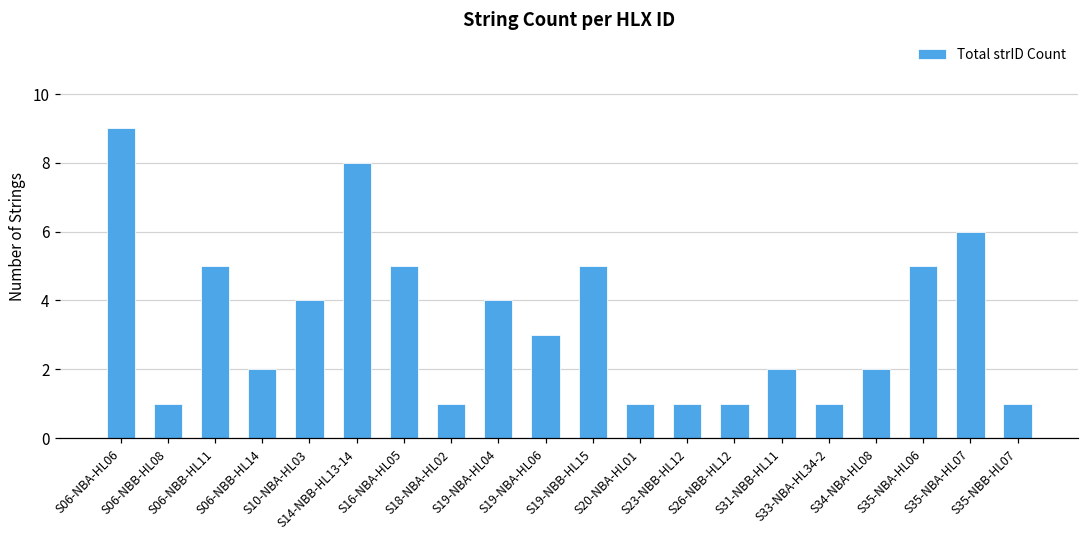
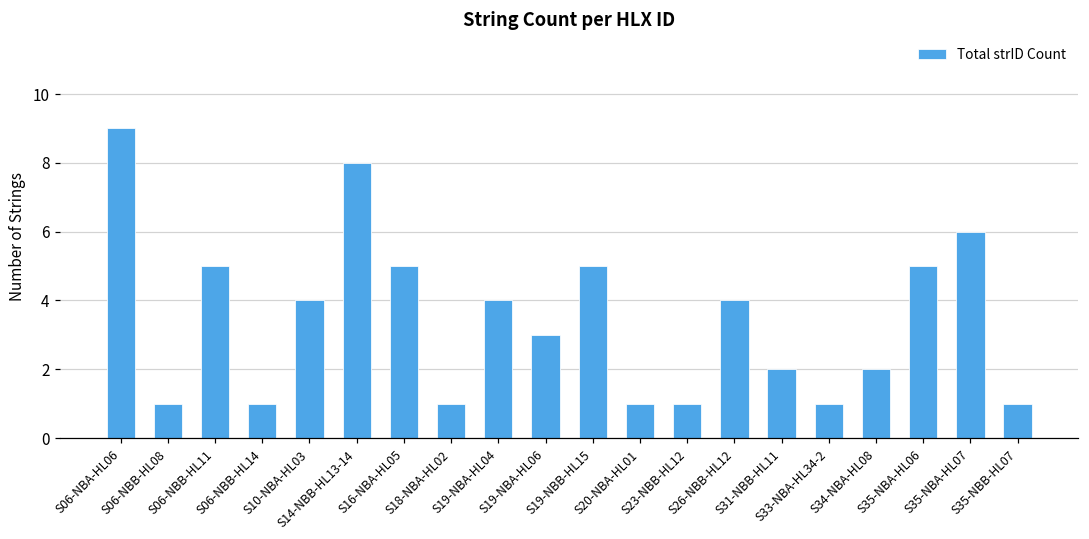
S06-NBB-HL14: 2 -> 1
S26-NBB-HL12: 1 -> 4
